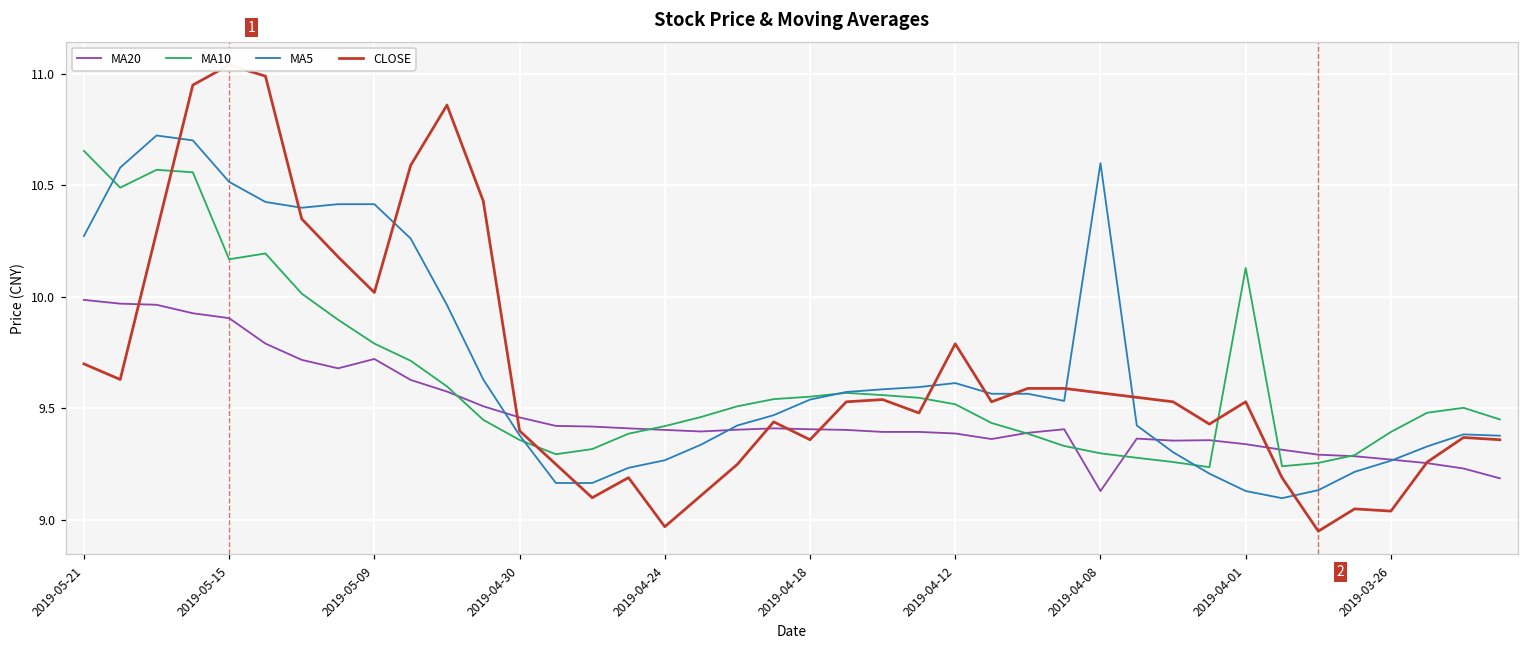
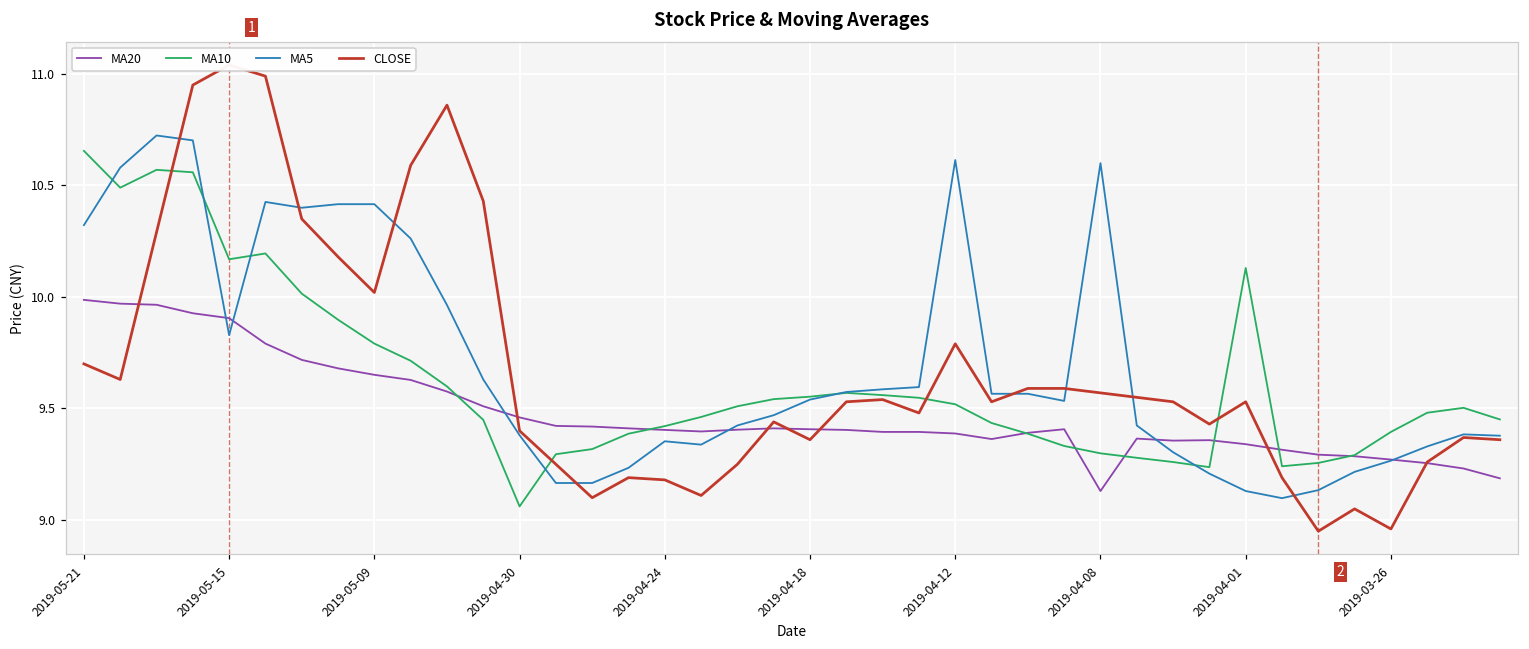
MA5, 2019-05-21: 10.27 -> 10.32
MA5, 2019-05-15: 10.52 -> 9.83
MA20, 2019-05-09: 9.72 -> 9.65
MA10, 2019-04-30: 9.36 -> 9.06
MA5, 2019-04-24: 9.27 -> 9.35
CLOSE, 2019-04-24: 8.97 -> 9.18
MA5, 2019-04-12: 9.61 -> 10.61
CLOSE, 2019-03-26: 9.04 -> 8.96
